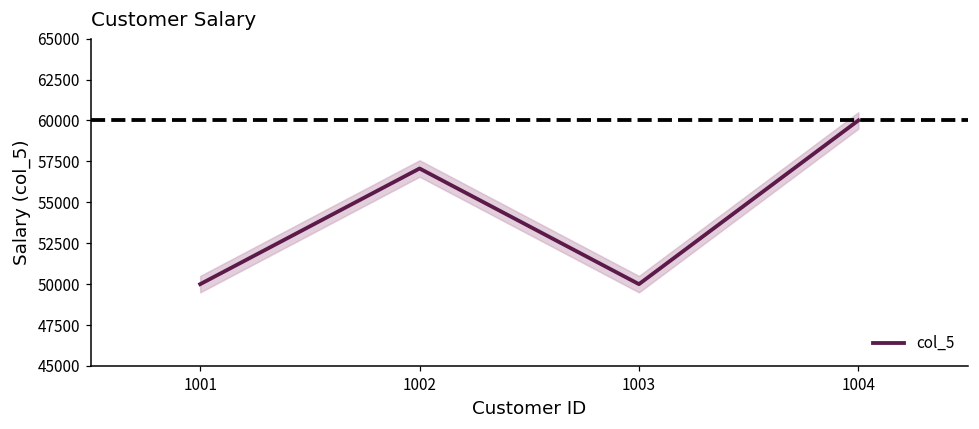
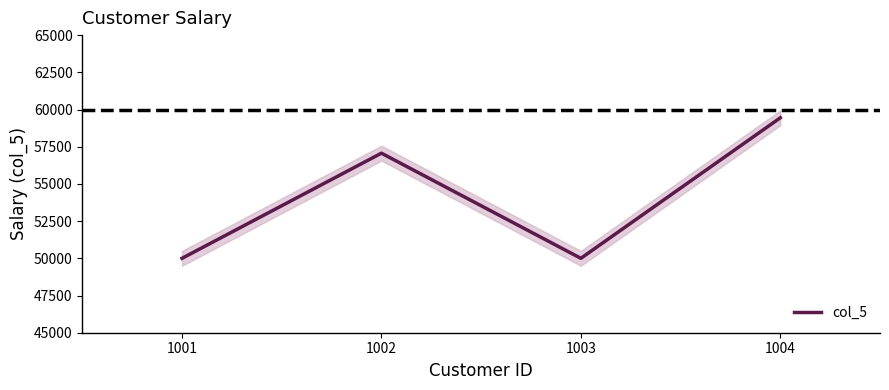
col_5, 1004: 60000 -> 59400
